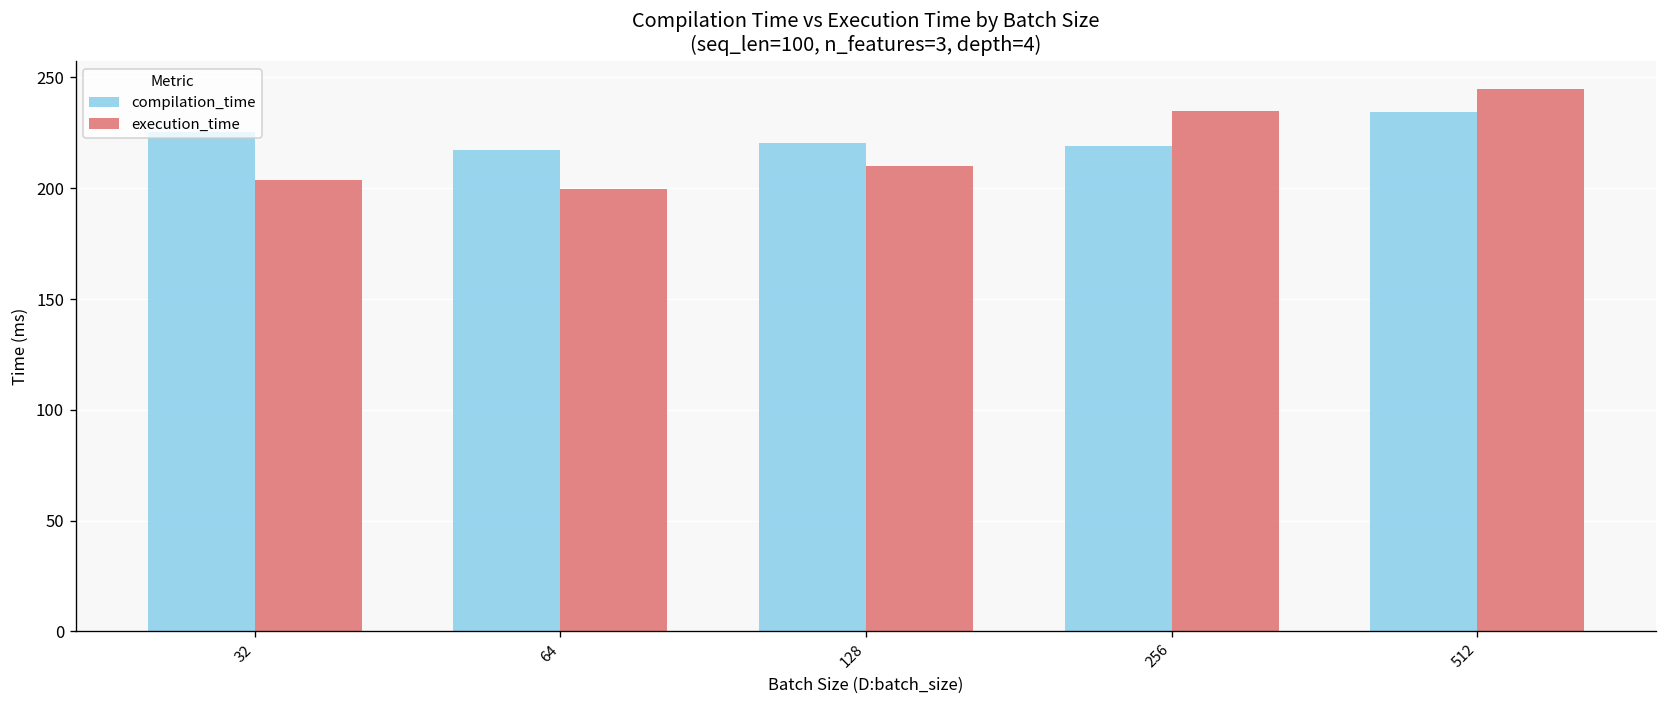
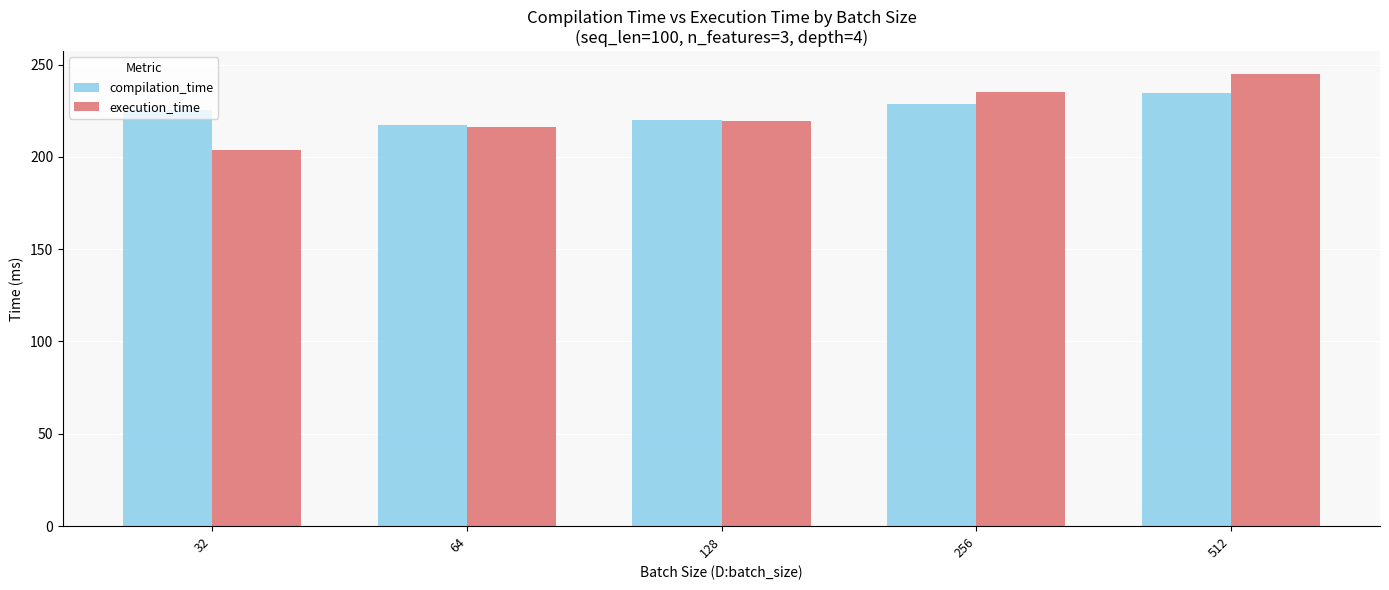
execution_time, 64: 200 -> 216
execution_time, 128: 210 -> 220
compilation_time, 256: 219 -> 229
